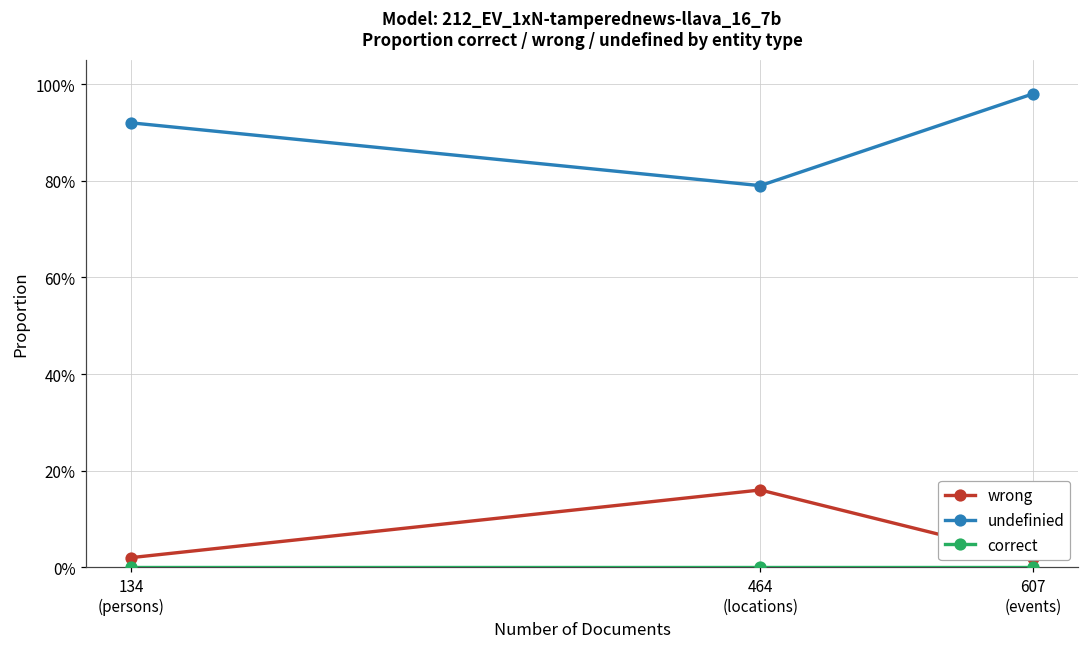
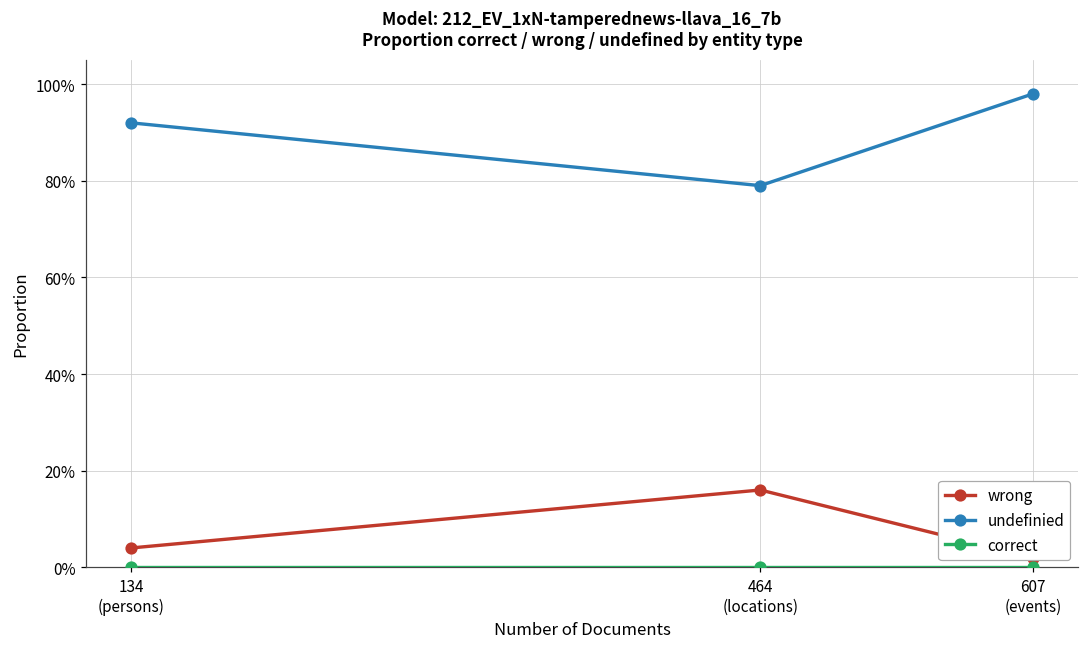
wrong, 134 (persons): 2% -> 4%
